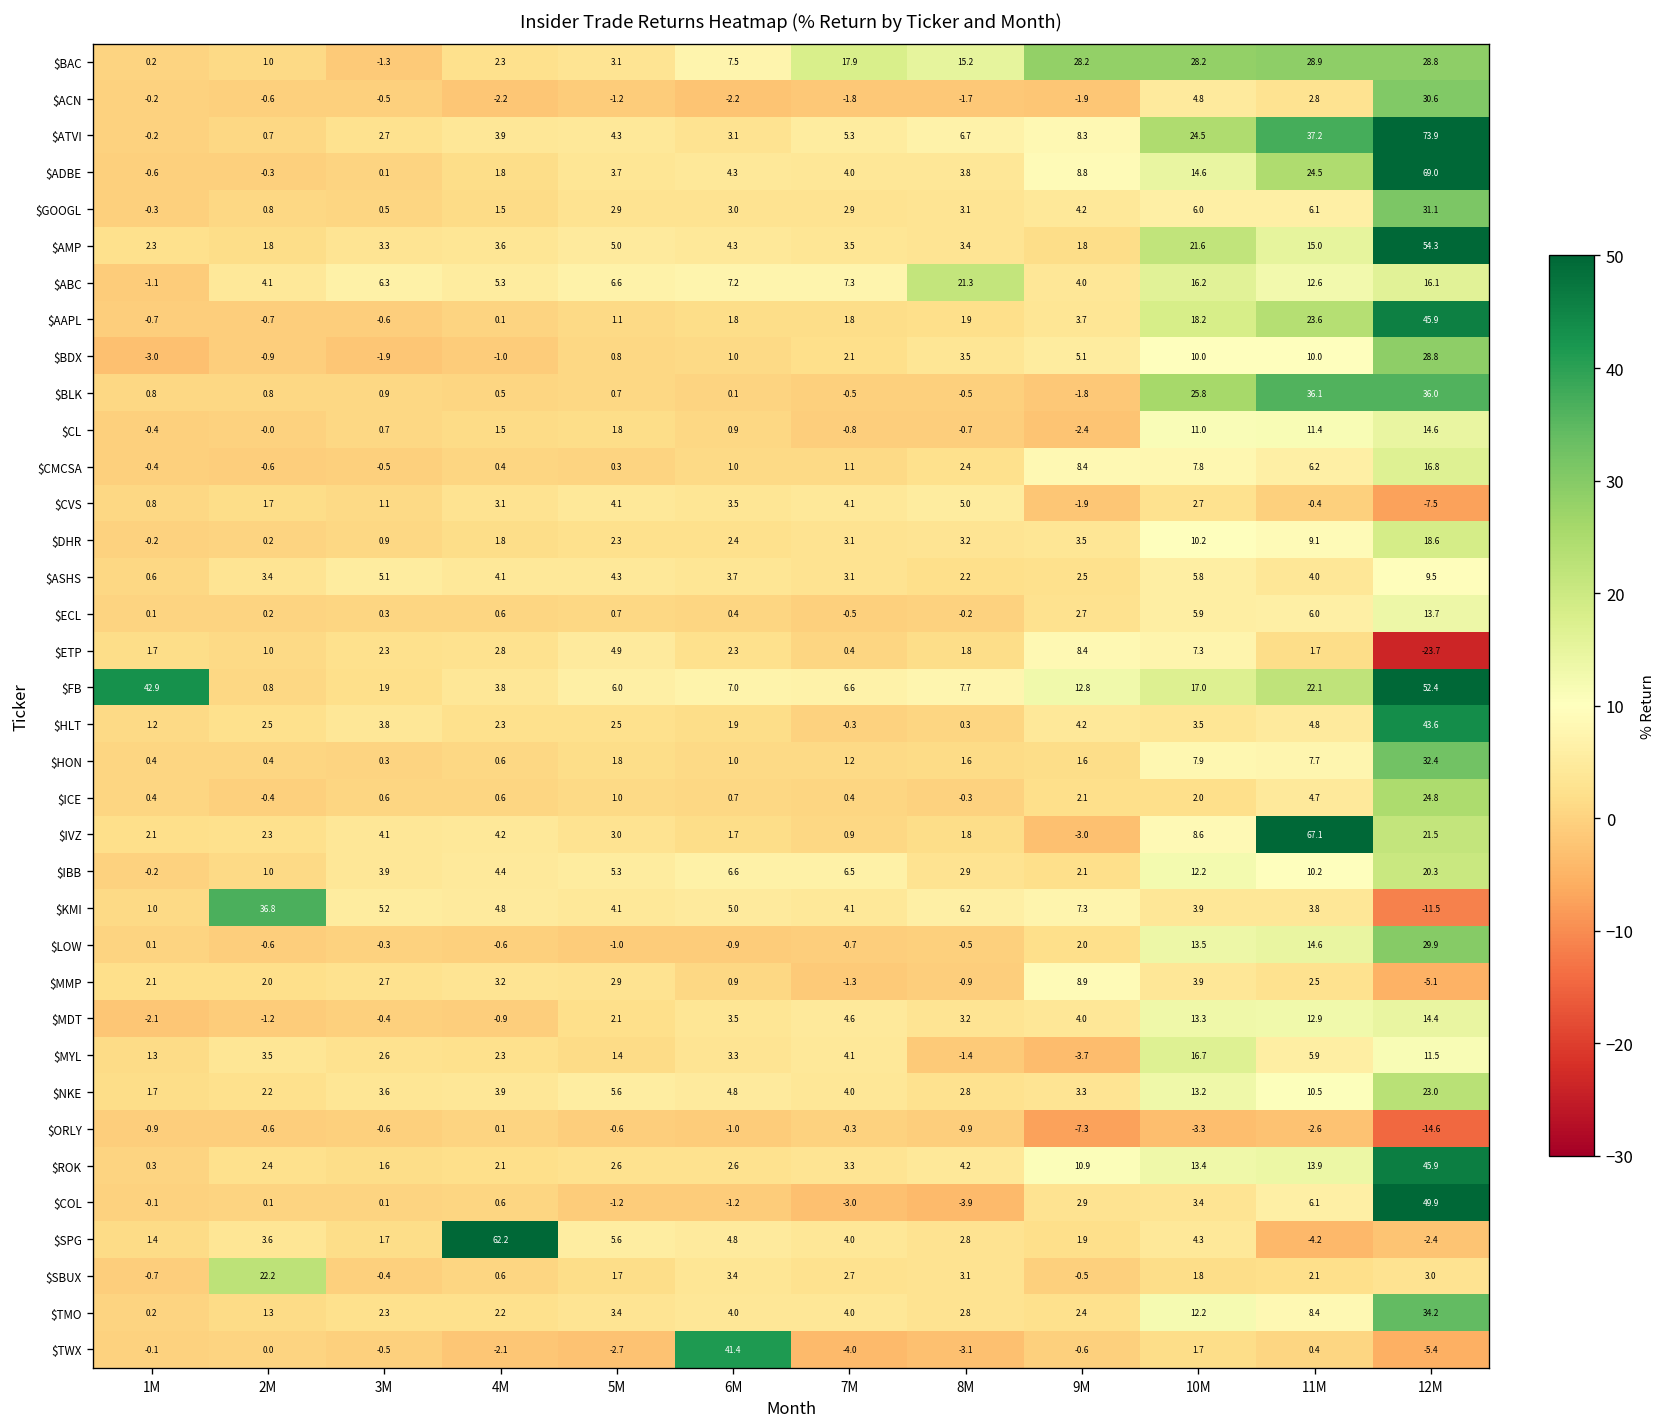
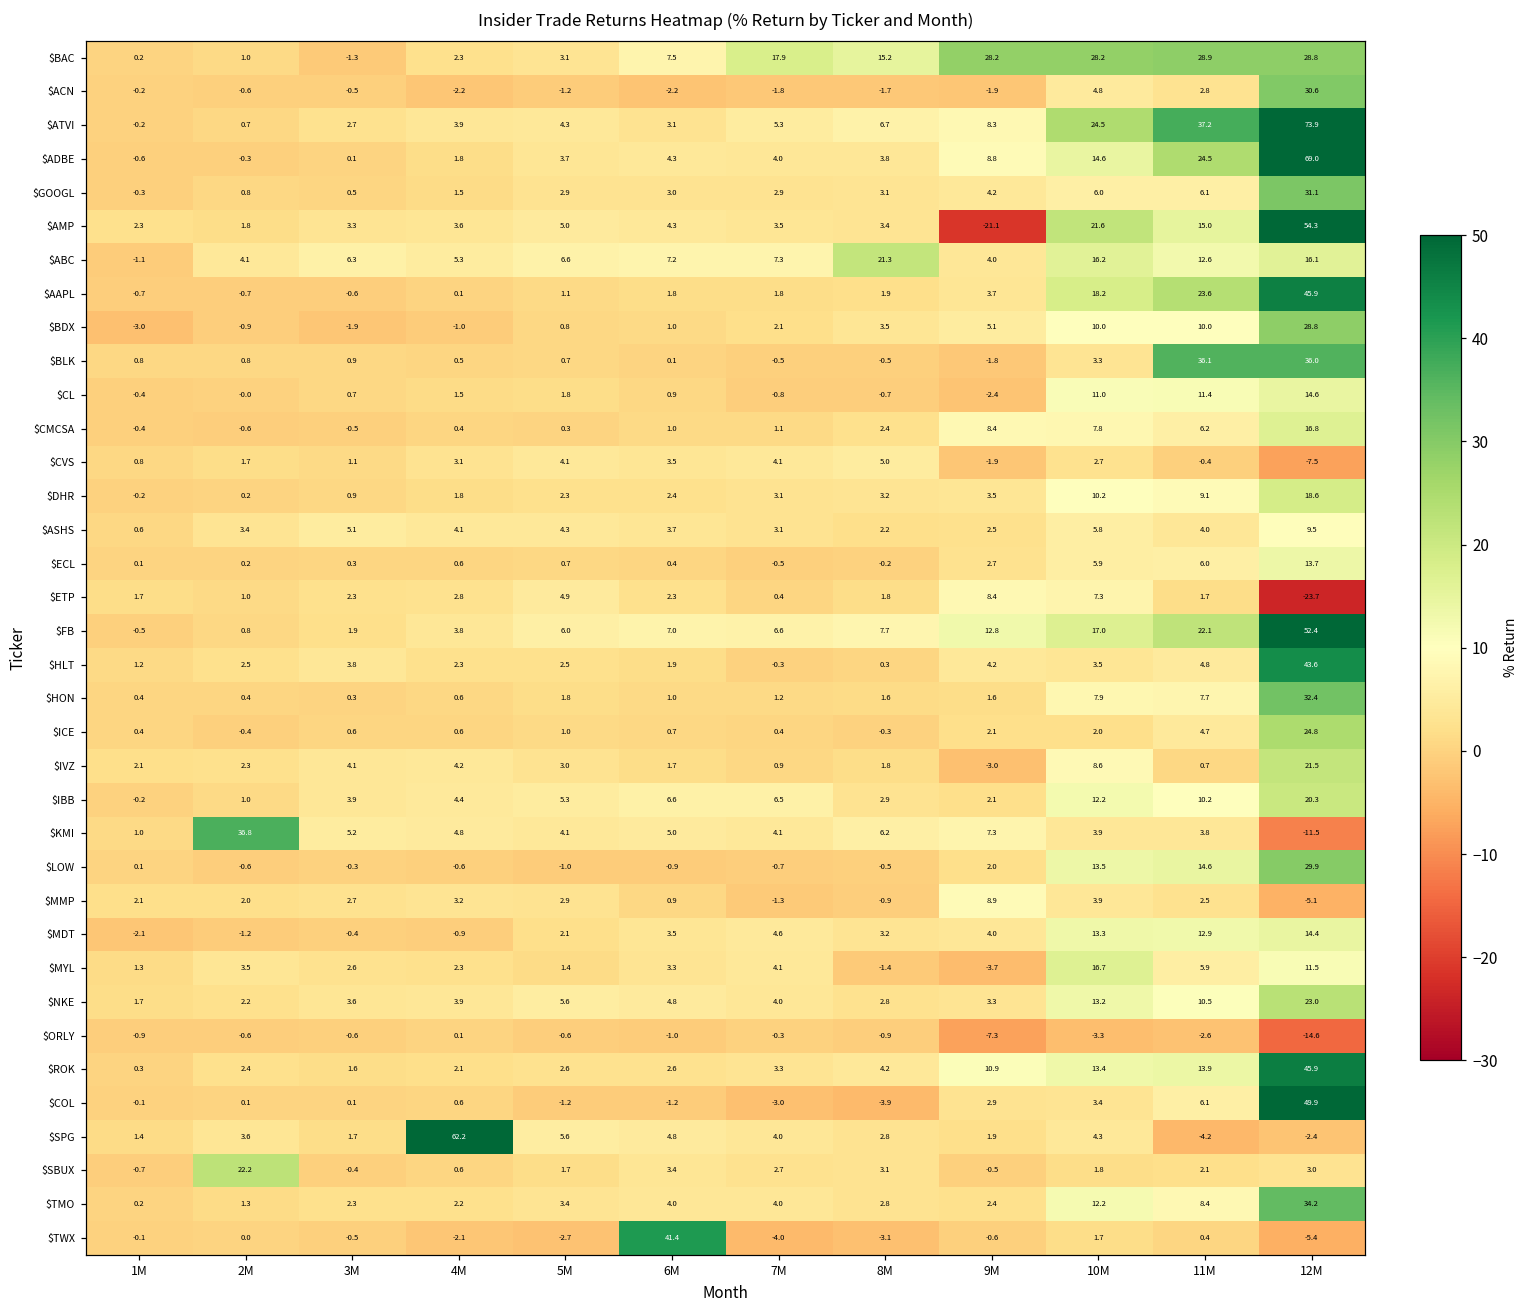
$AMP, 9M: 1.8 -> -21.1
$BLK, 10M: 25.8 -> 3.3
$FB, 1M: 42.9 -> -0.5
$IVZ, 11M: 67.1 -> 0.7
